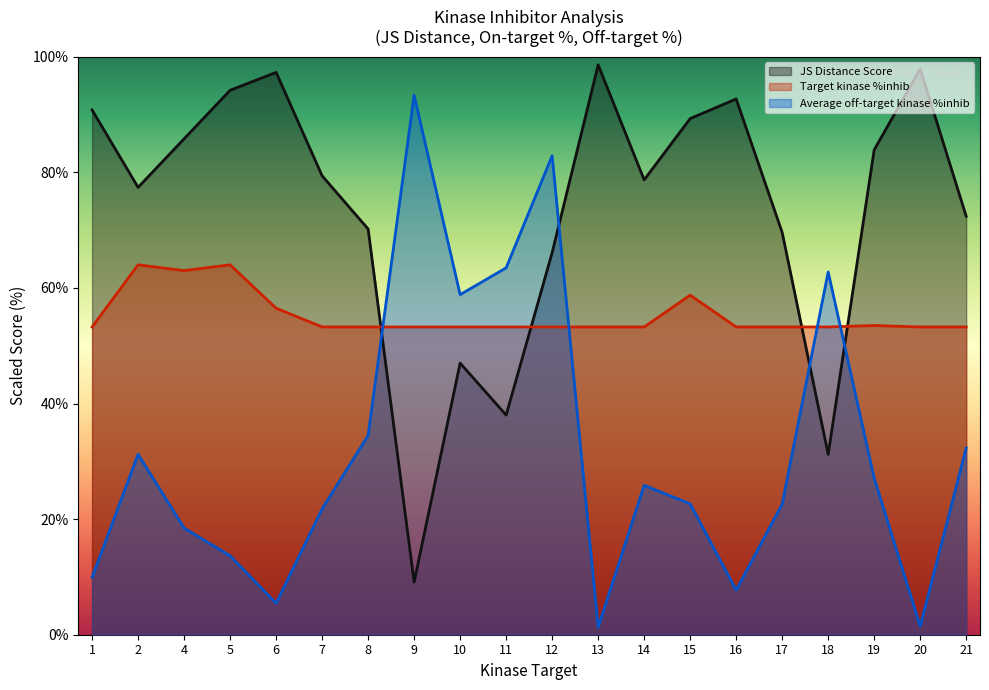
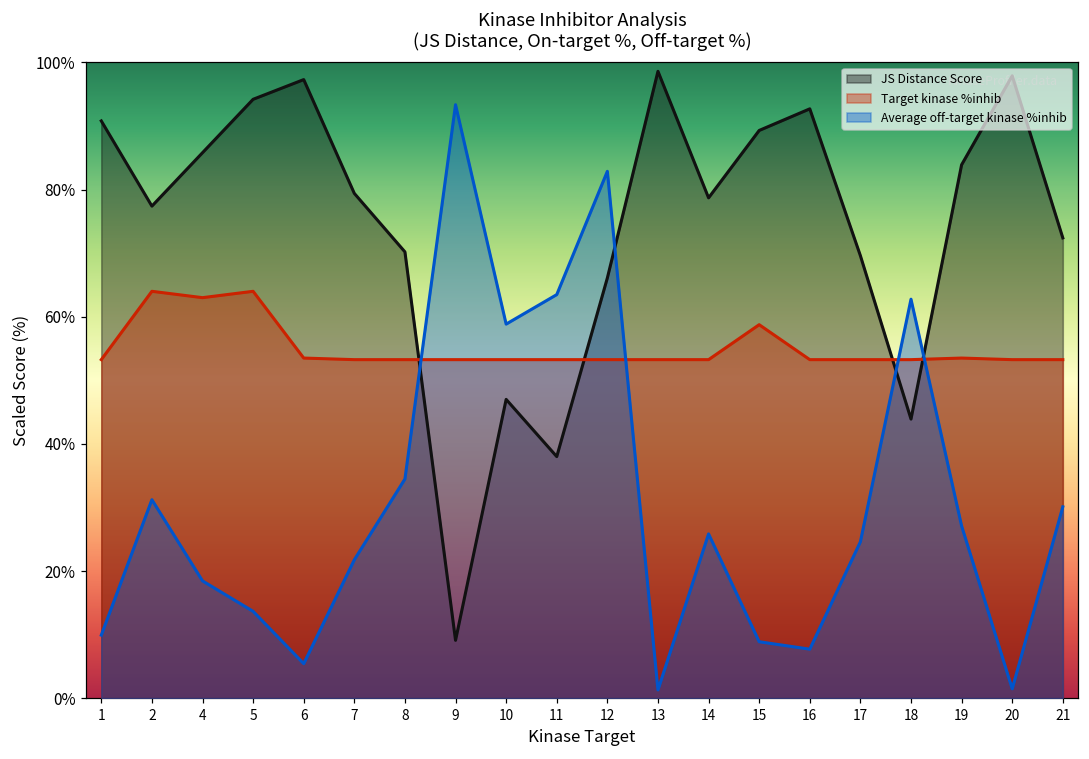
Target kinase %inhib, 6: 57% -> 54%
Average off-target kinase %inhib, 15: 23% -> 9%
Average off-target kinase %inhib, 17: 23% -> 25%
JS Distance Score, 18: 31% -> 44%
Average off-target kinase %inhib, 21: 32% -> 30%
